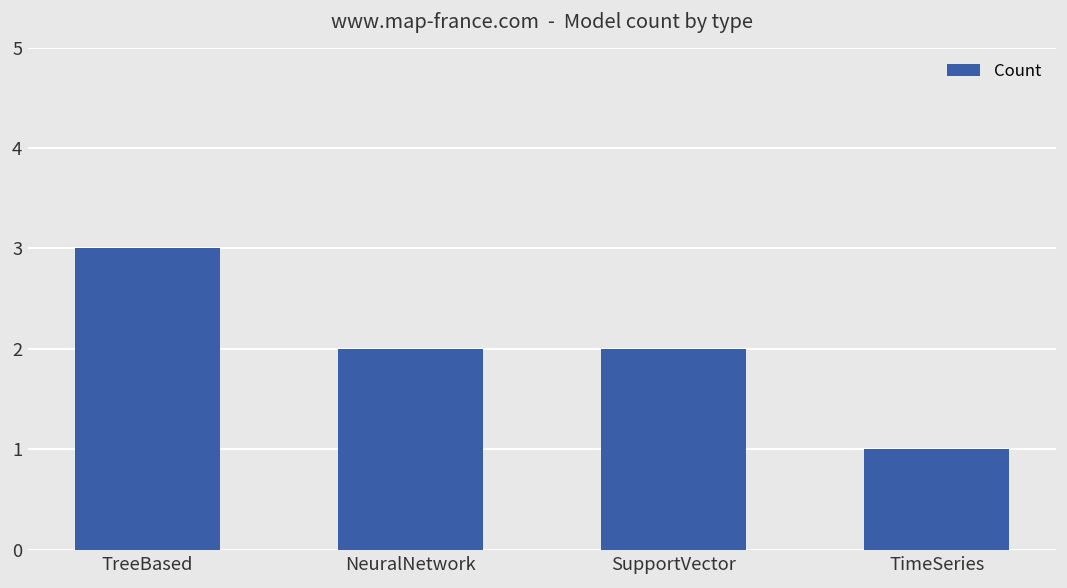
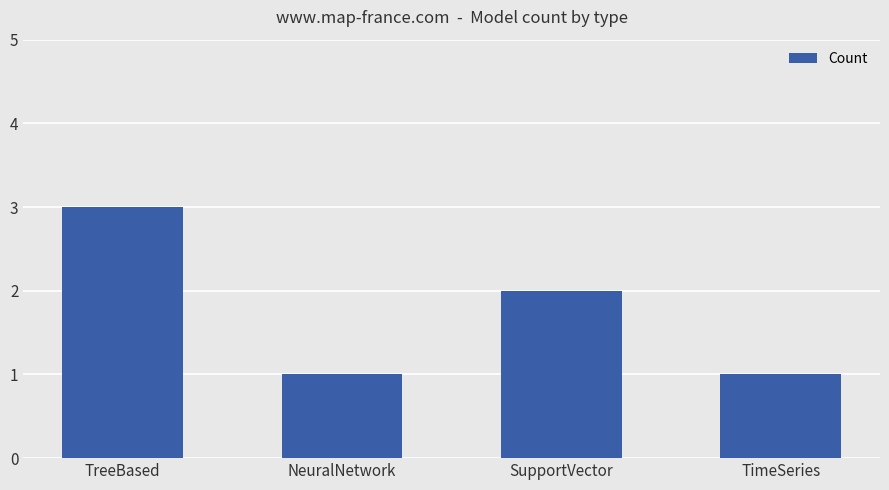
NeuralNetwork: 2 -> 1
